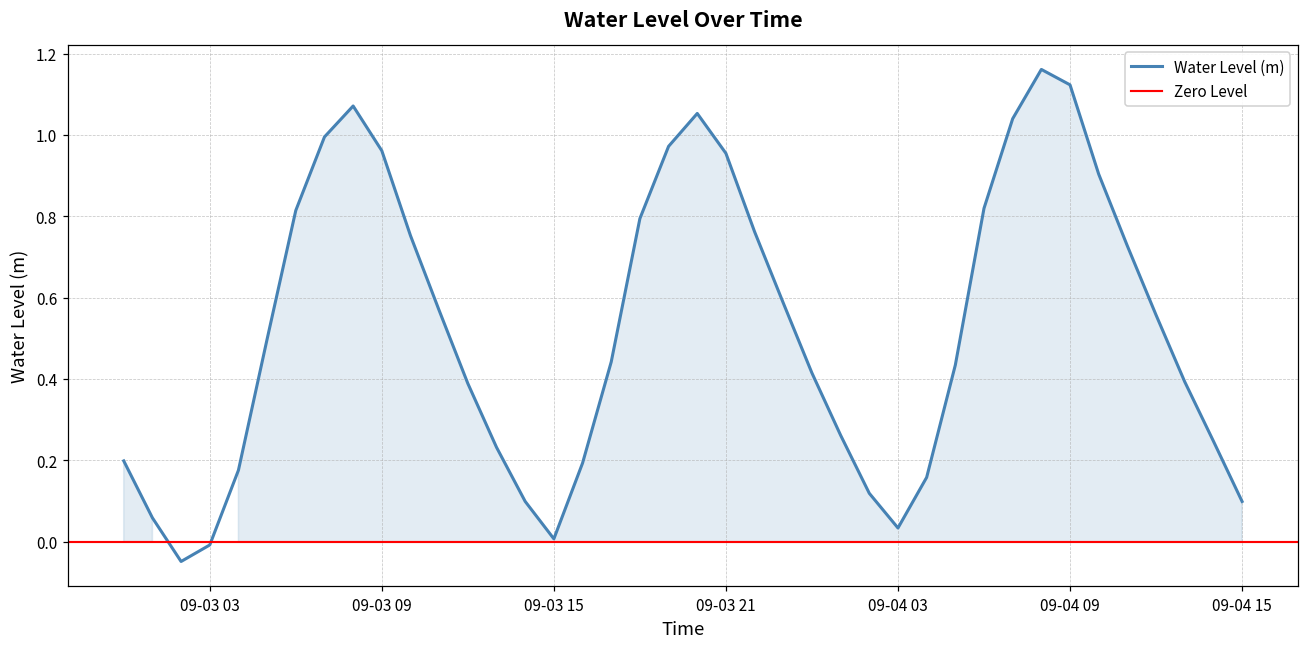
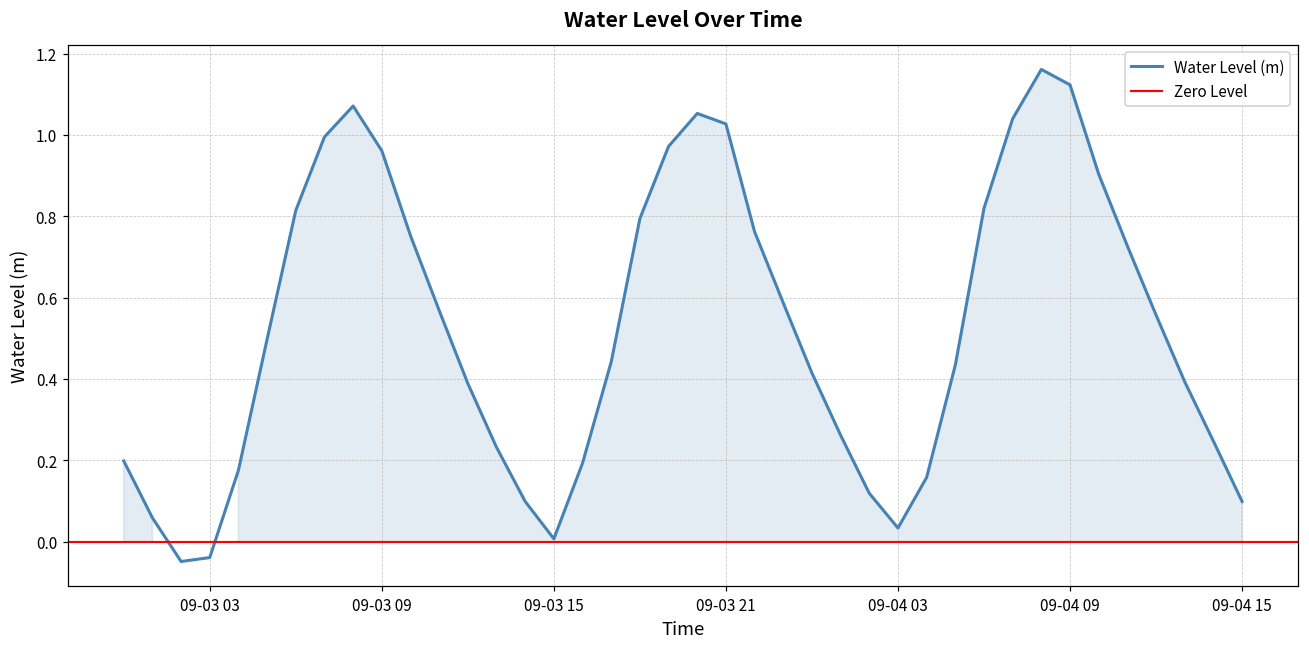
09-03 03: -0.01 -> -0.04
09-03 21: 0.95 -> 1.03
